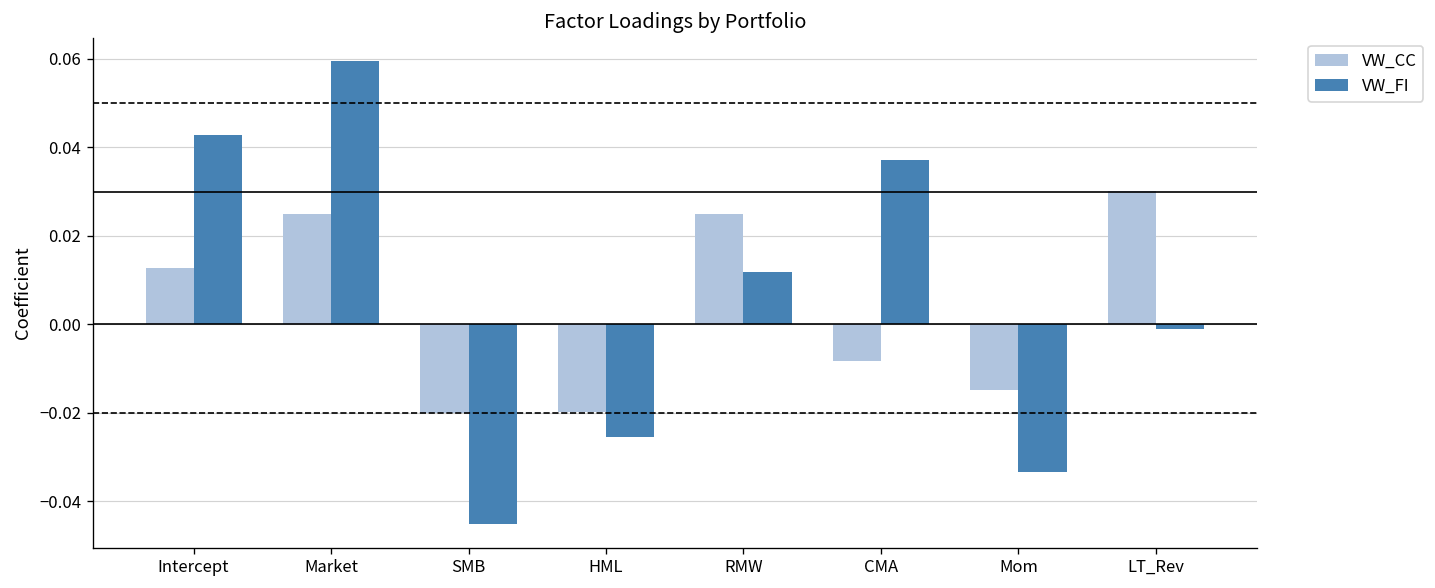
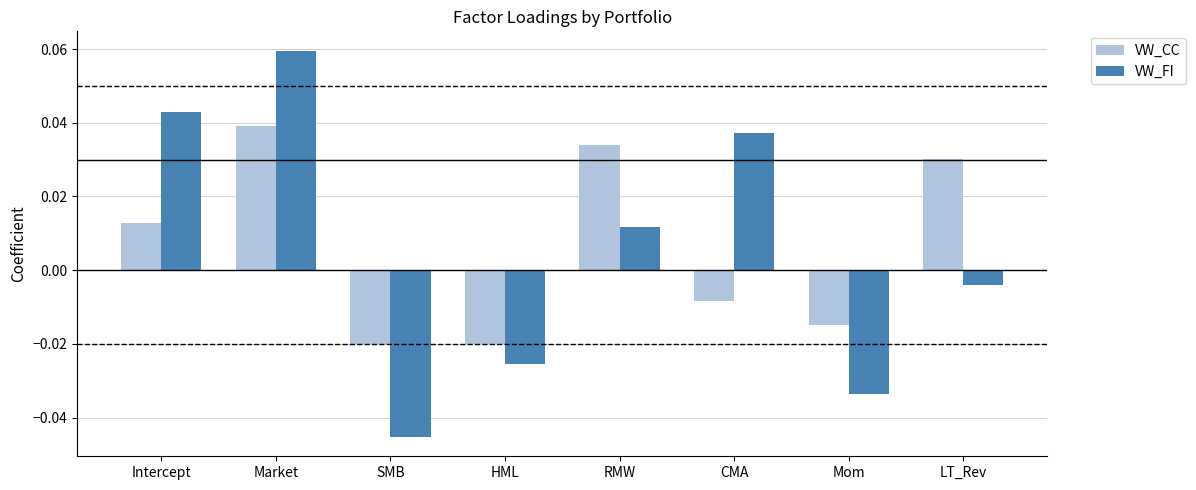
VW_CC, Market: 0.025 -> 0.039
VW_CC, RMW: 0.025 -> 0.034
VW_FI, LT_Rev: -0.001 -> -0.004
